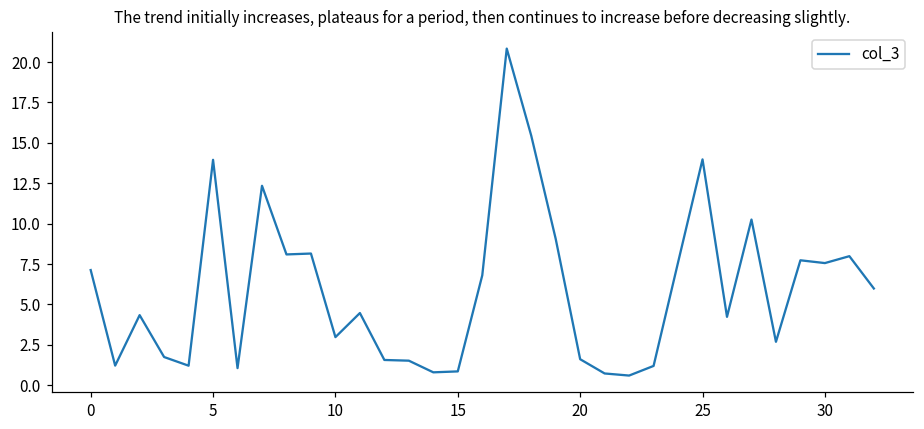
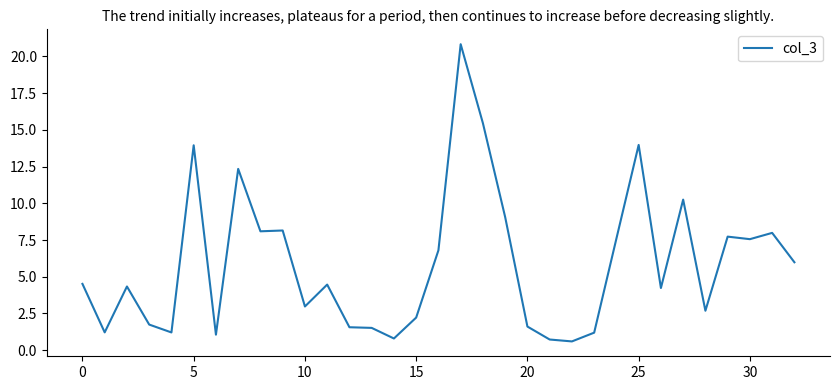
0: 7.1 -> 4.5
15: 0.9 -> 2.2
